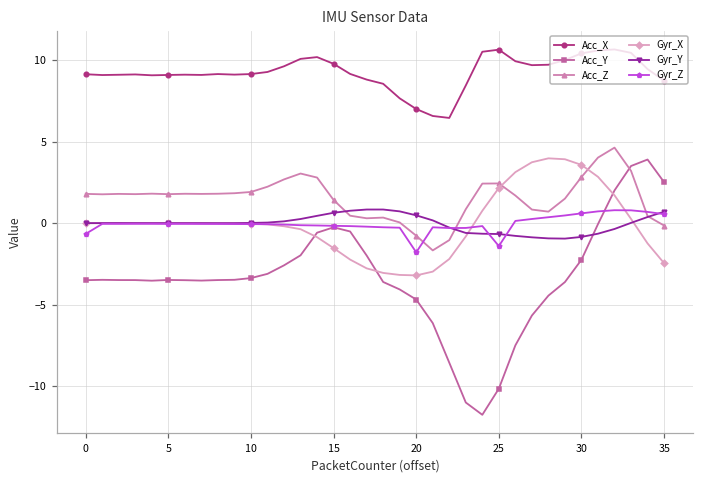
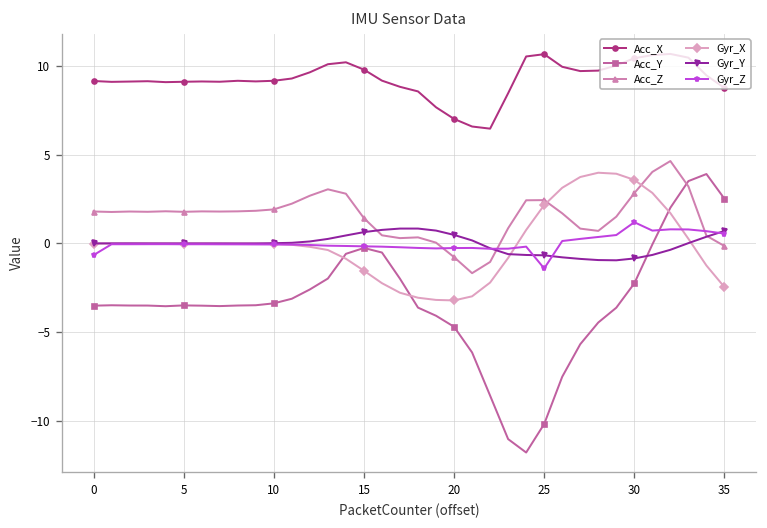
Gyr_Z, 20: -1.8 -> -0.3
Gyr_Z, 30: 0.6 -> 1.2
